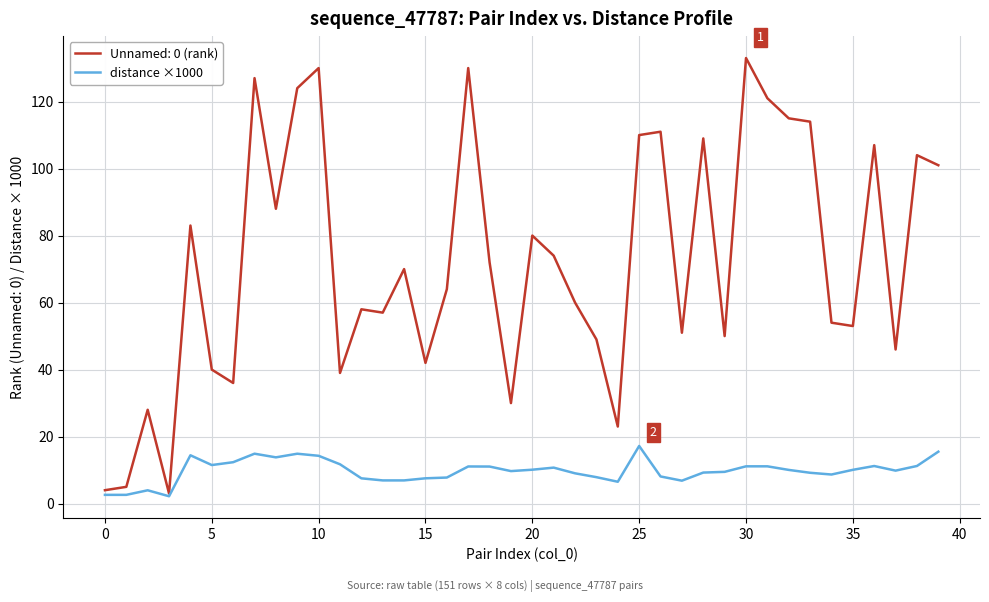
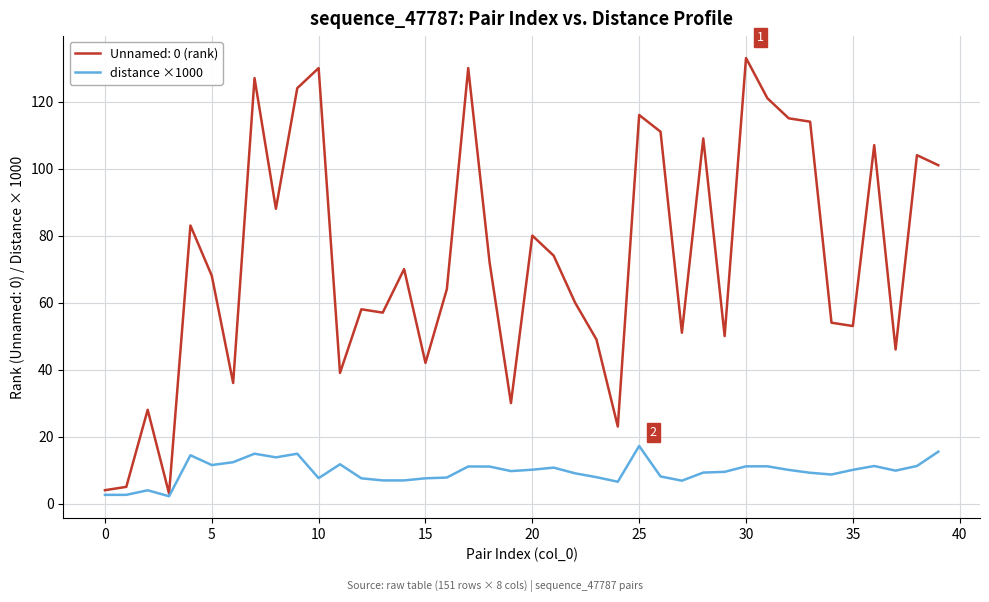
Unnamed: 0 (rank), 5: 40 -> 68
distance ×1000, 10: 14 -> 8
Unnamed: 0 (rank), 25: 110 -> 116
